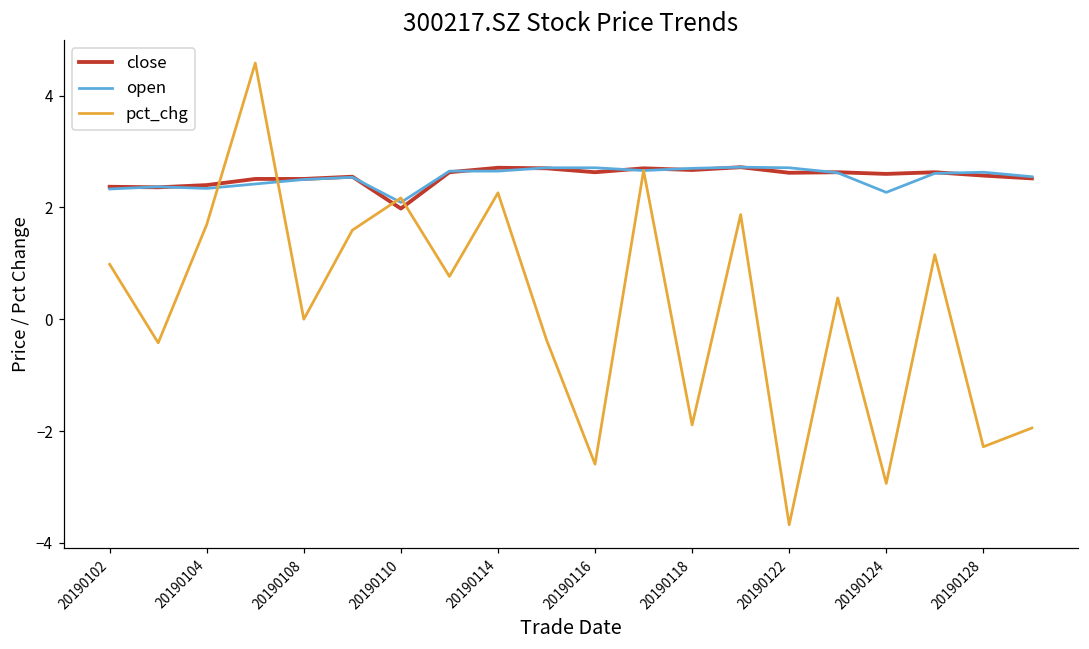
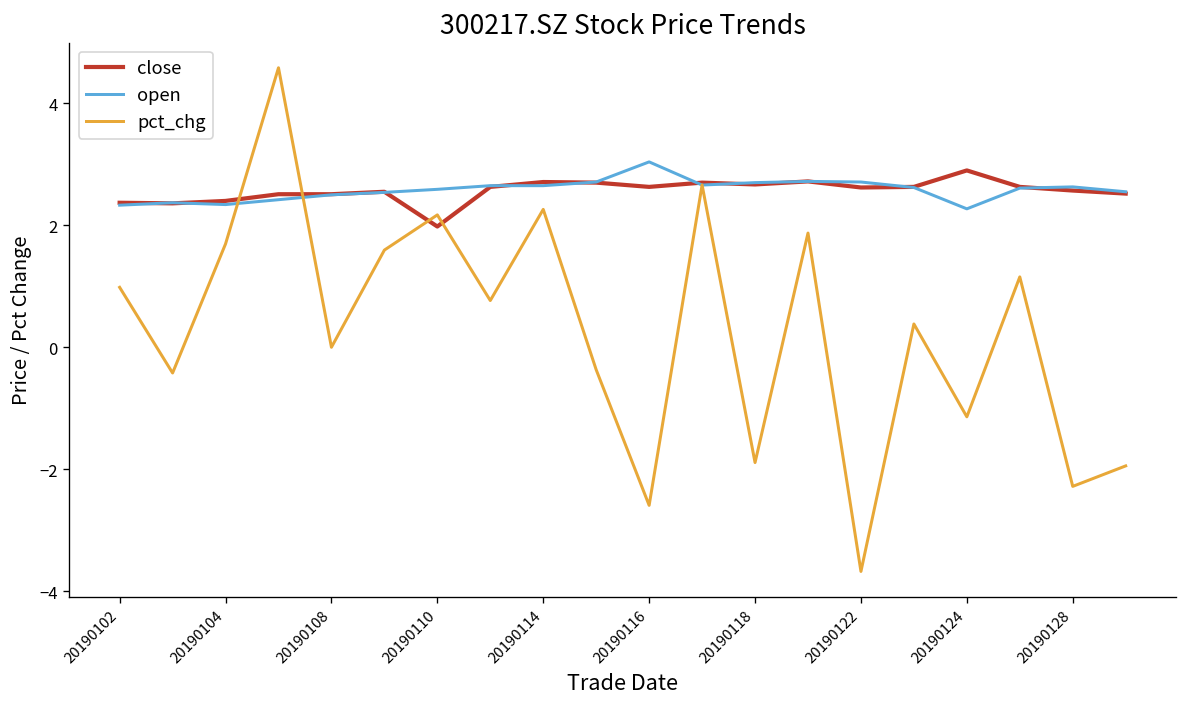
open, 20190110: 2.1 -> 2.6
open, 20190116: 2.7 -> 3.0
close, 20190124: 2.6 -> 2.9
pct_chg, 20190124: -2.9 -> -1.1
